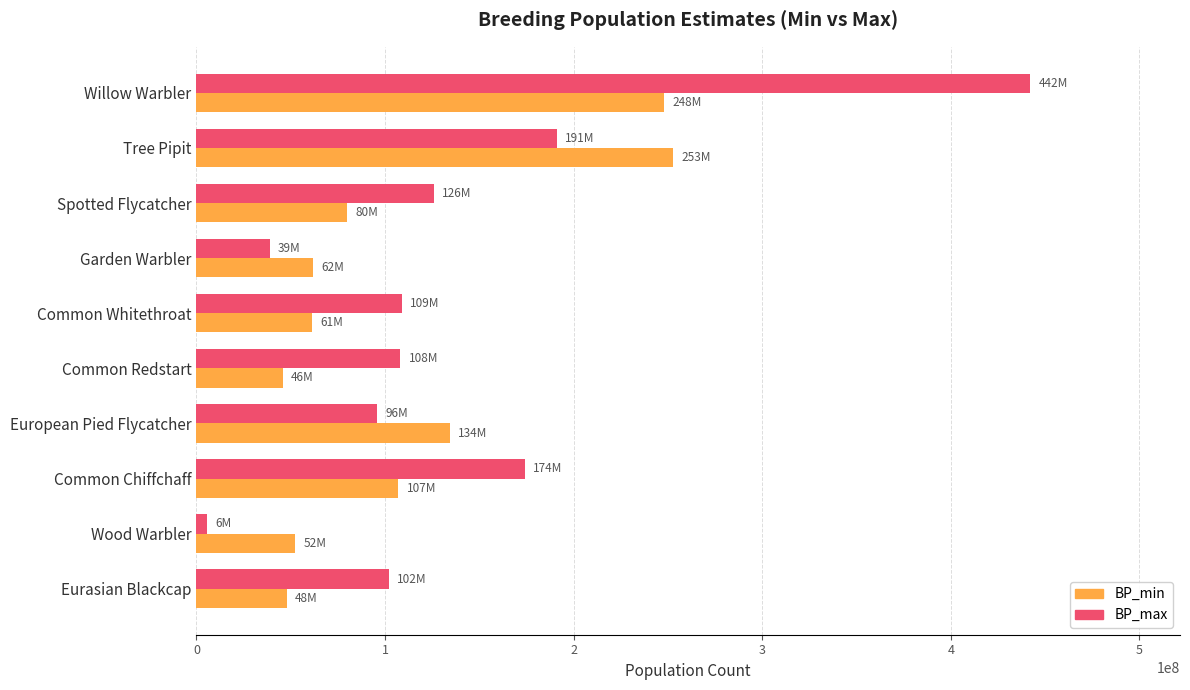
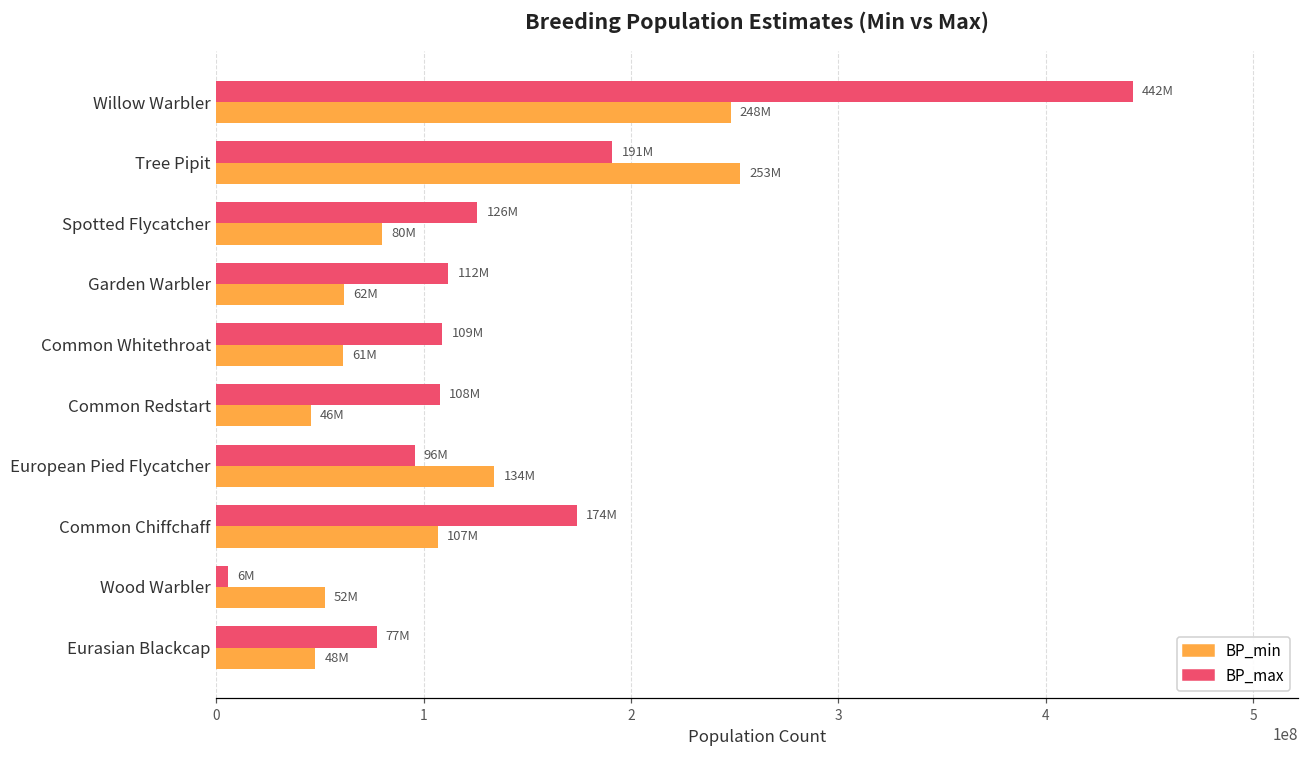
BP_max, Garden Warbler: 39M -> 112M
BP_max, Eurasian Blackcap: 102M -> 77M
